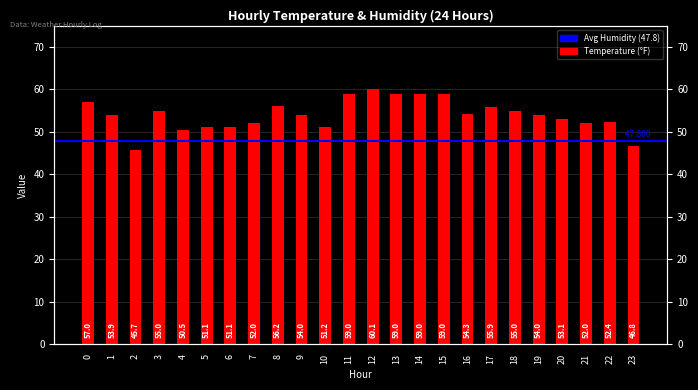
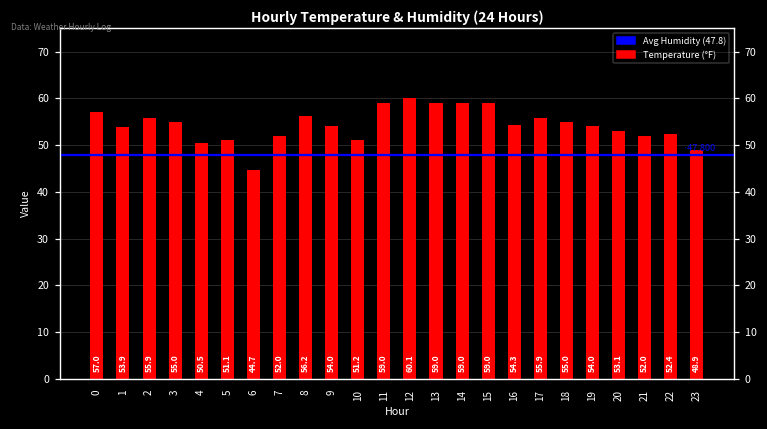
2: 45.7 -> 55.9
6: 51.1 -> 44.7
23: 46.8 -> 48.9
